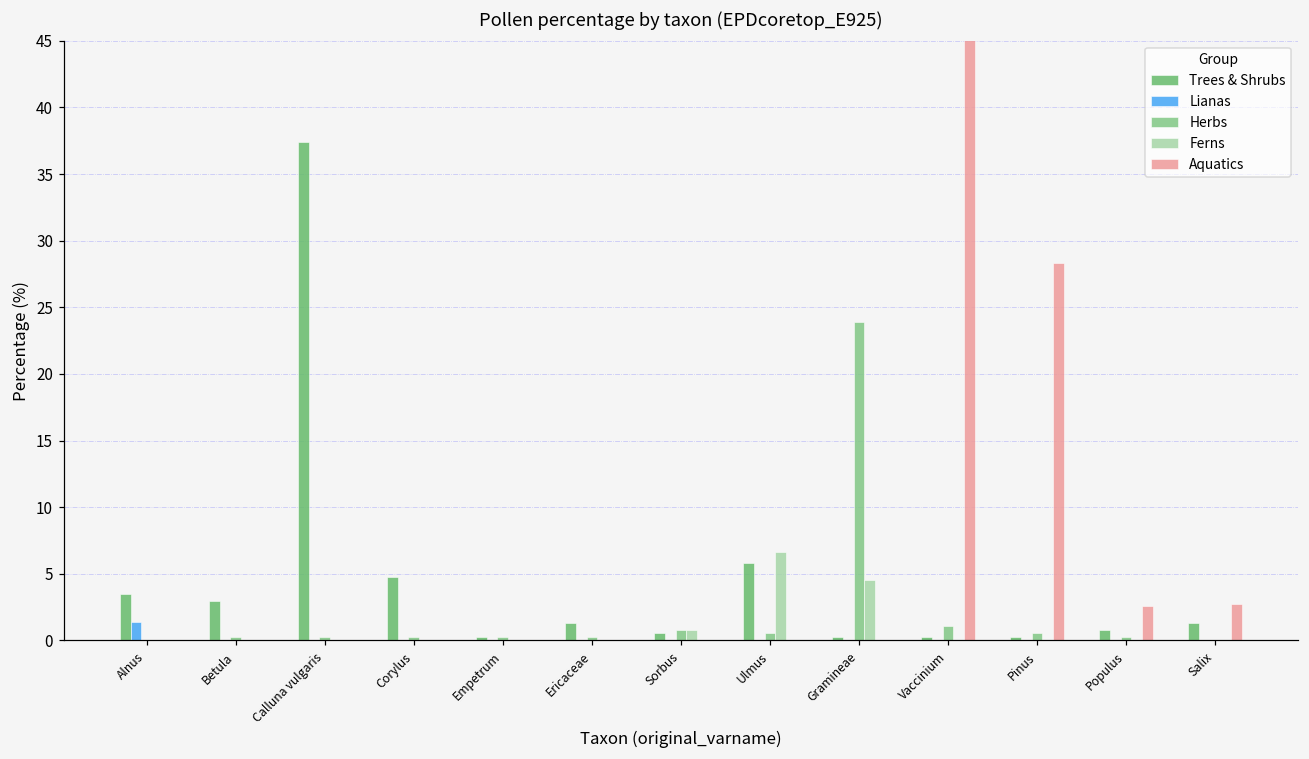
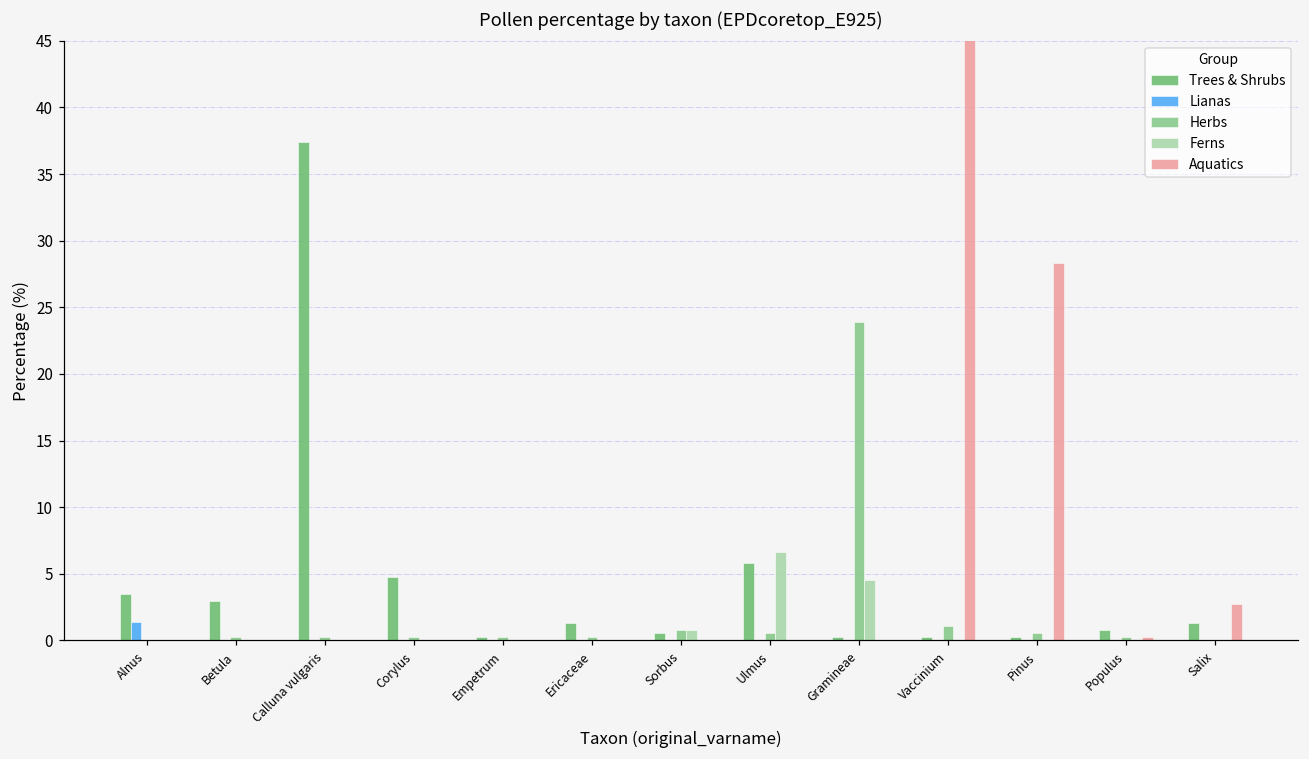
Aquatics, Populus: 2.6 -> 0.3
